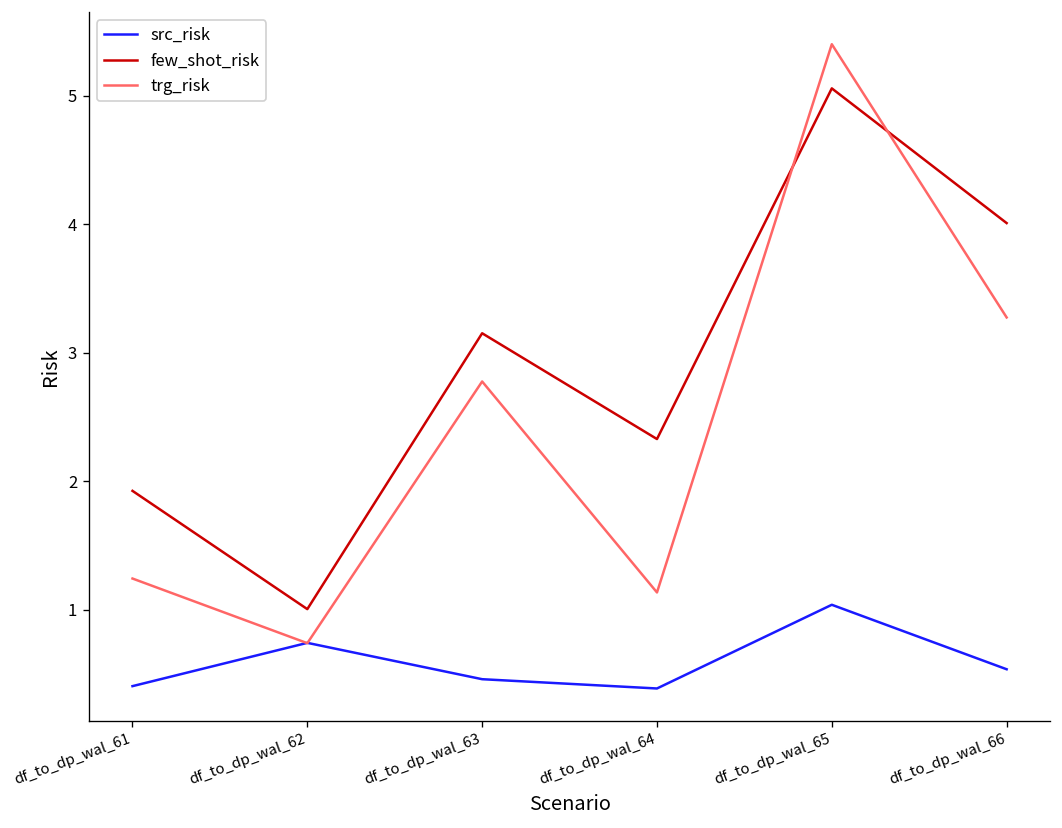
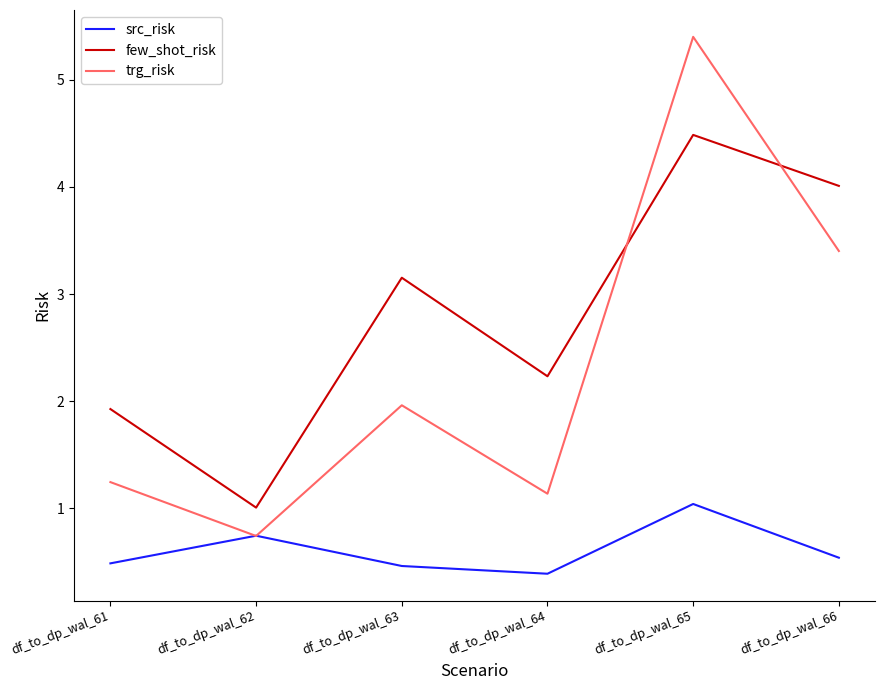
src_risk, df_to_dp_wal_61: 0.41 -> 0.49
trg_risk, df_to_dp_wal_63: 2.78 -> 1.96
few_shot_risk, df_to_dp_wal_64: 2.33 -> 2.23
few_shot_risk, df_to_dp_wal_65: 5.06 -> 4.49
trg_risk, df_to_dp_wal_66: 3.28 -> 3.40
